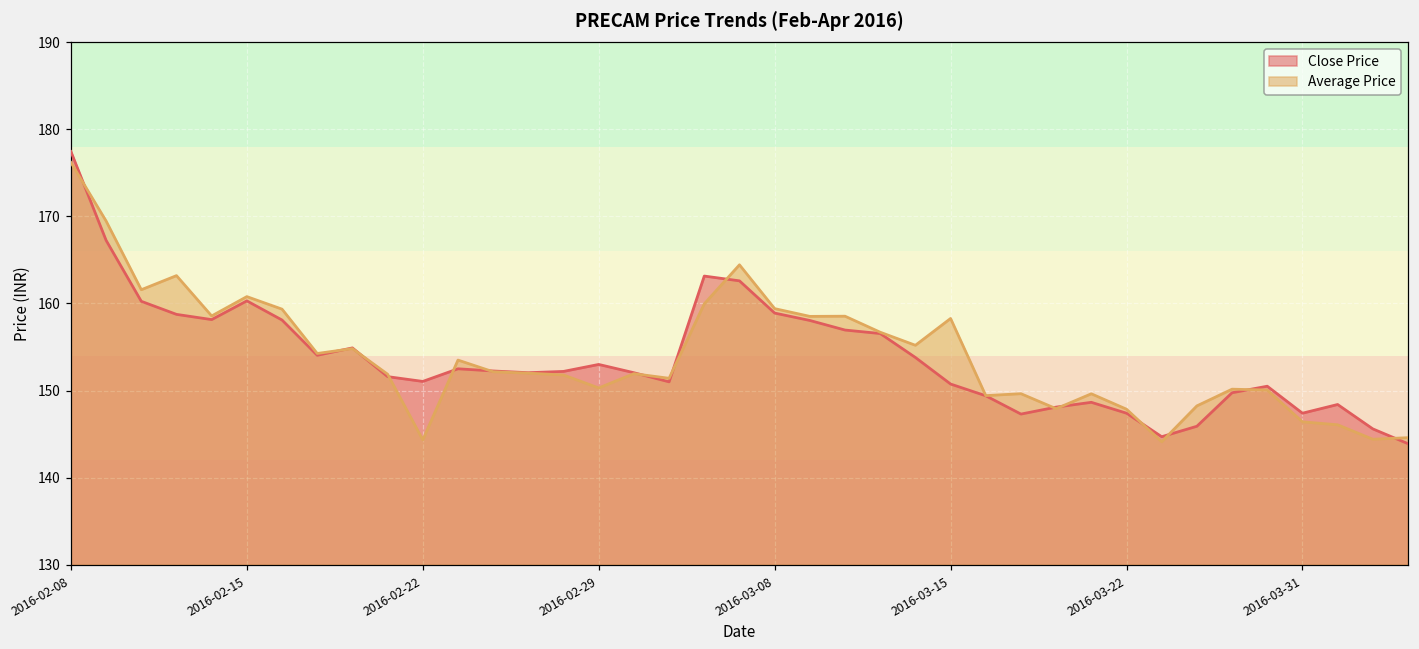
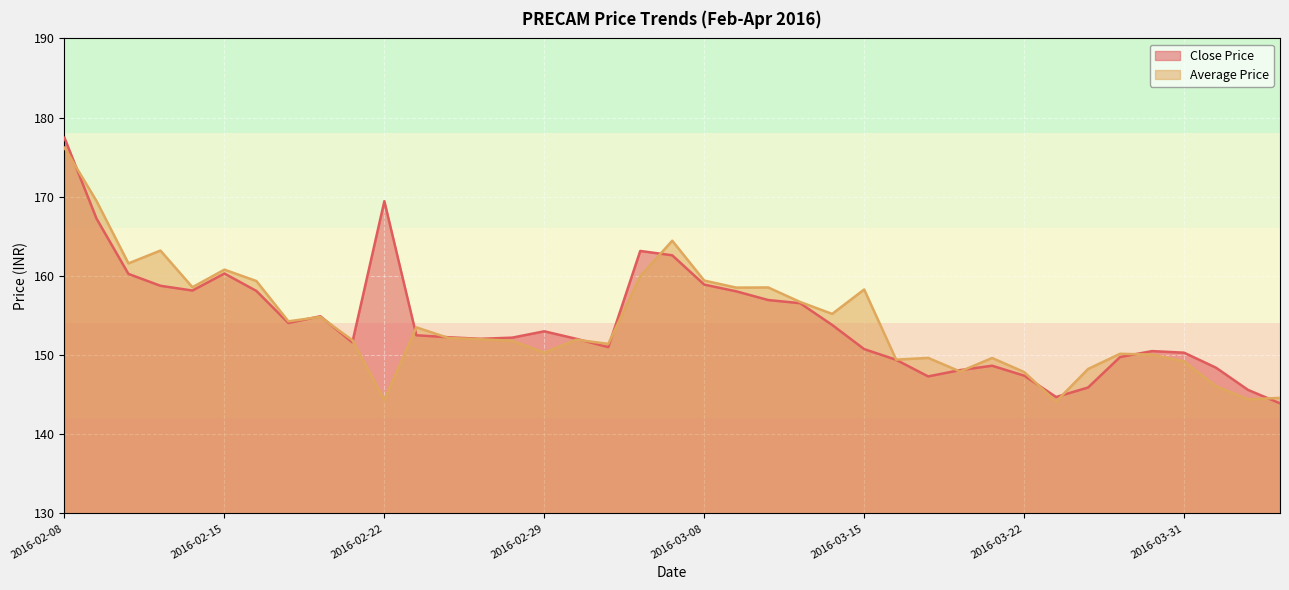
Close Price, 2016-02-22: 151 -> 169
Close Price, 2016-03-31: 147 -> 150
Average Price, 2016-03-31: 146 -> 149
